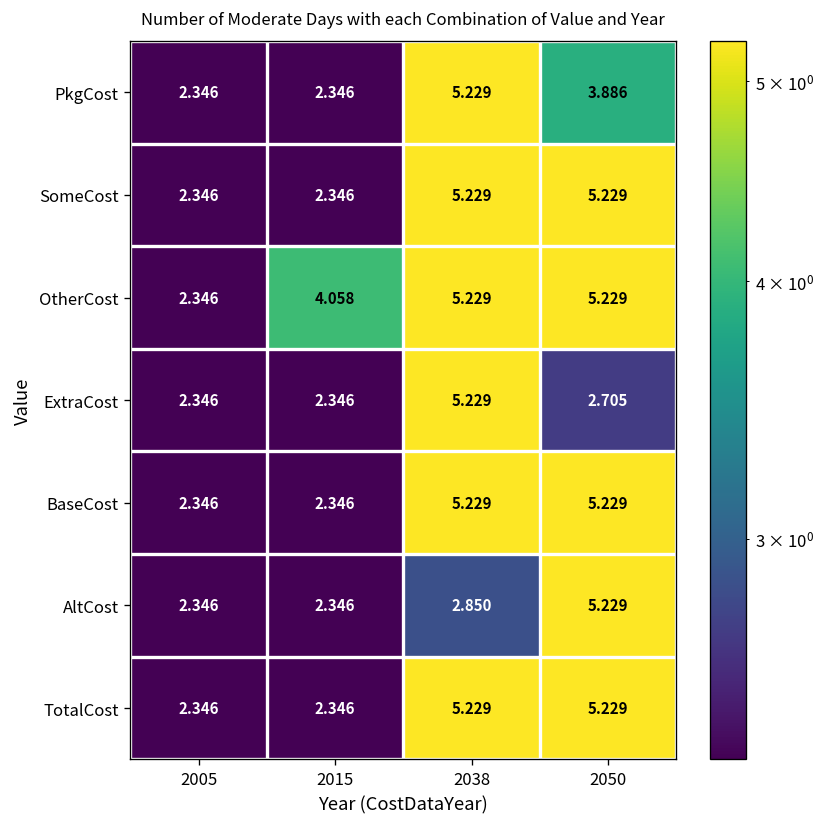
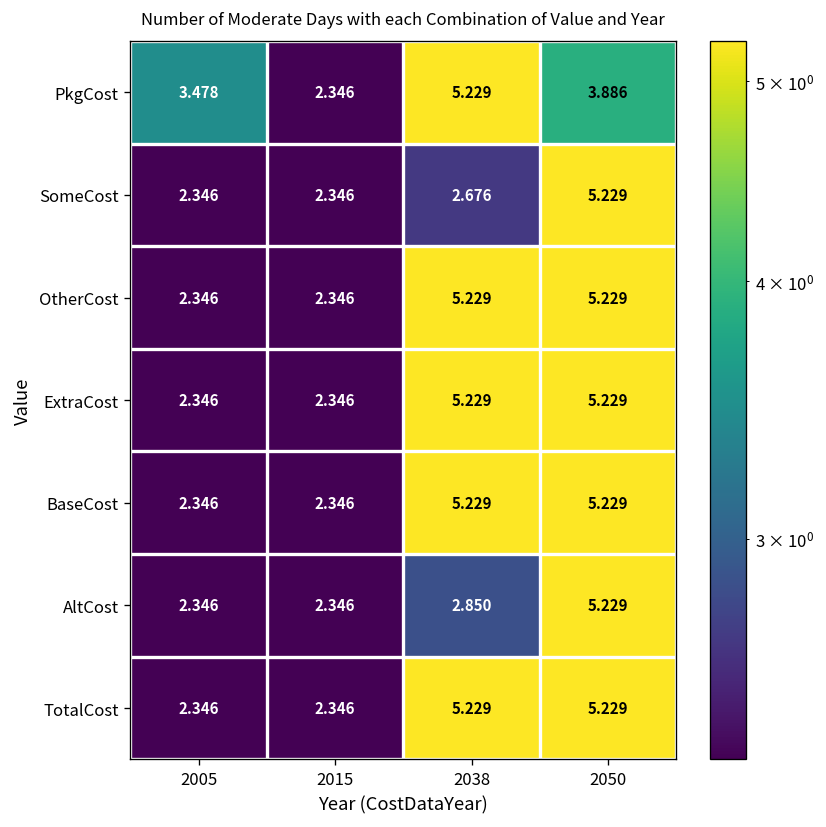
PkgCost, 2005: 2.346 -> 3.478
SomeCost, 2038: 5.229 -> 2.676
OtherCost, 2015: 4.058 -> 2.346
ExtraCost, 2050: 2.705 -> 5.229
